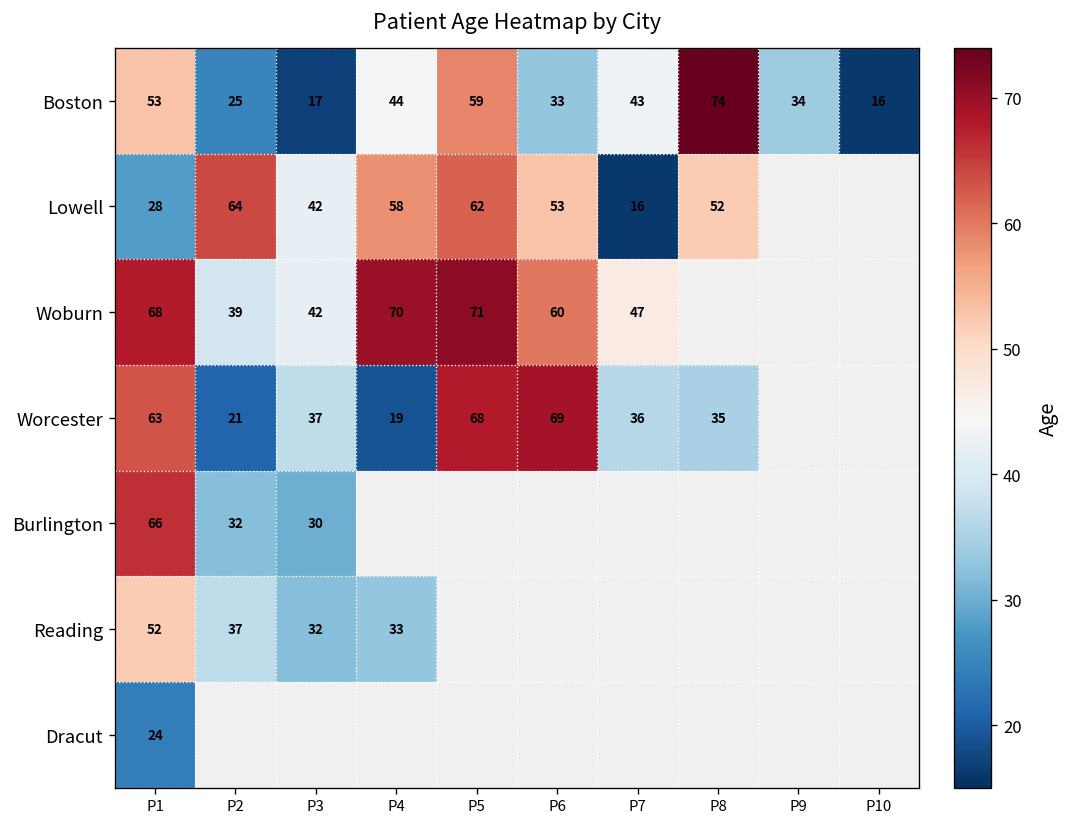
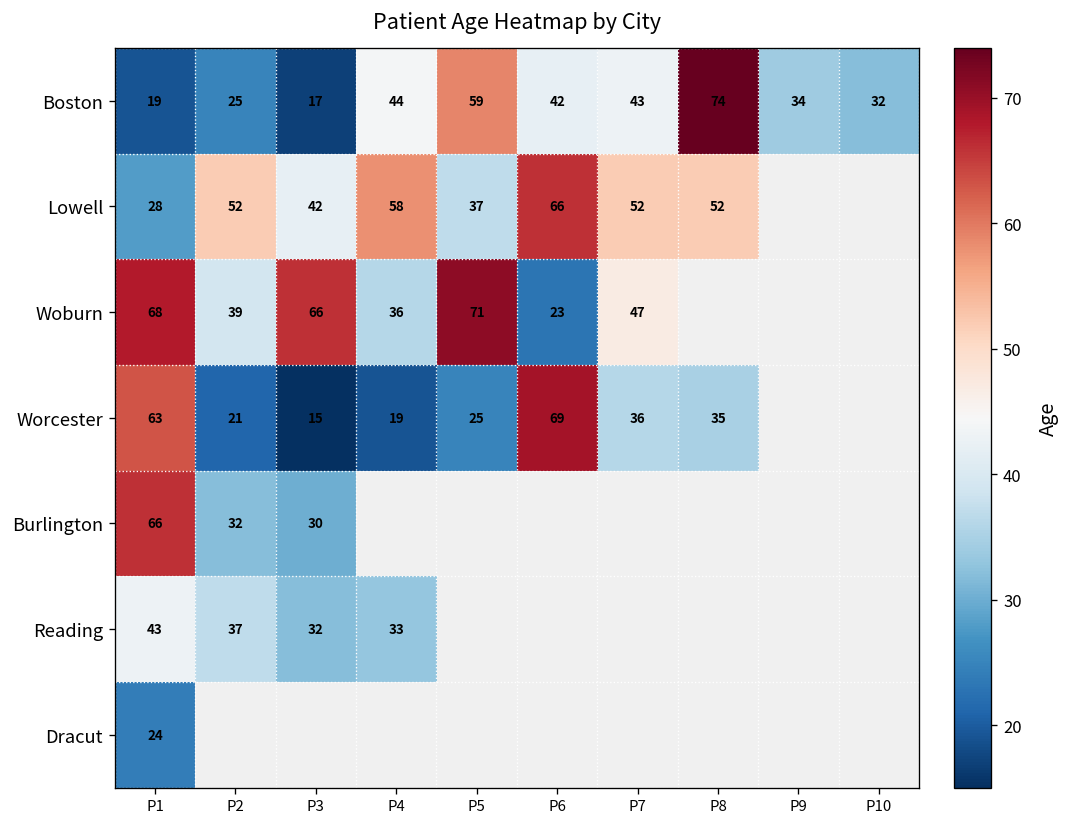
Boston, P1: 53 -> 19
Boston, P6: 33 -> 42
Boston, P10: 16 -> 32
Lowell, P2: 64 -> 52
Lowell, P5: 62 -> 37
Lowell, P6: 53 -> 66
Lowell, P7: 16 -> 52
Woburn, P3: 42 -> 66
Woburn, P4: 70 -> 36
Woburn, P6: 60 -> 23
Worcester, P3: 37 -> 15
Worcester, P5: 68 -> 25
Reading, P1: 52 -> 43
